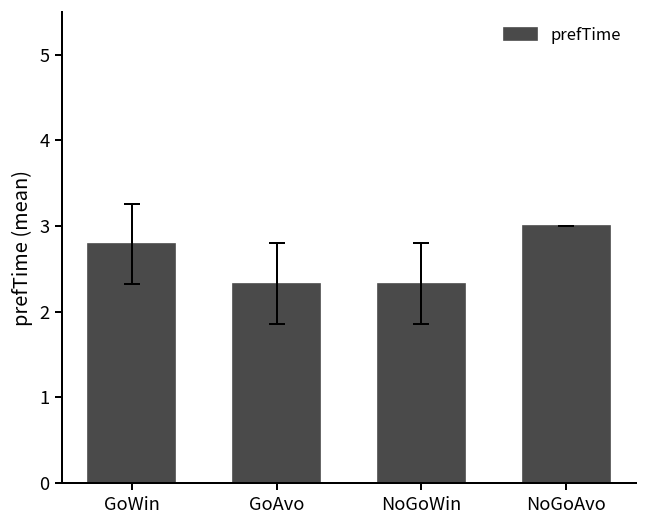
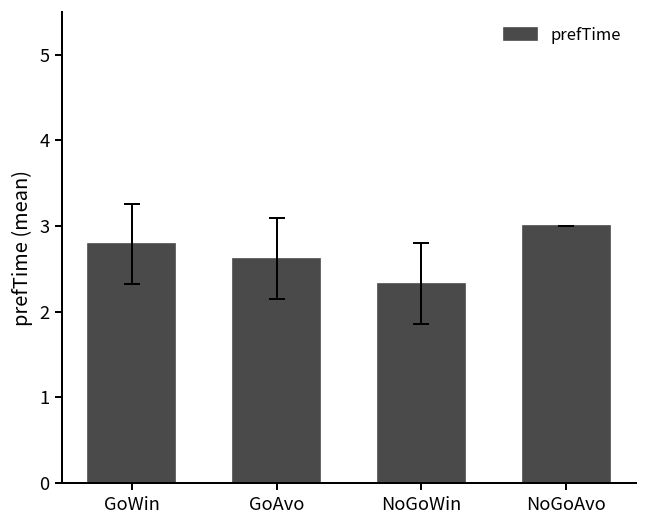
prefTime, GoAvo: 2.3 -> 2.6
